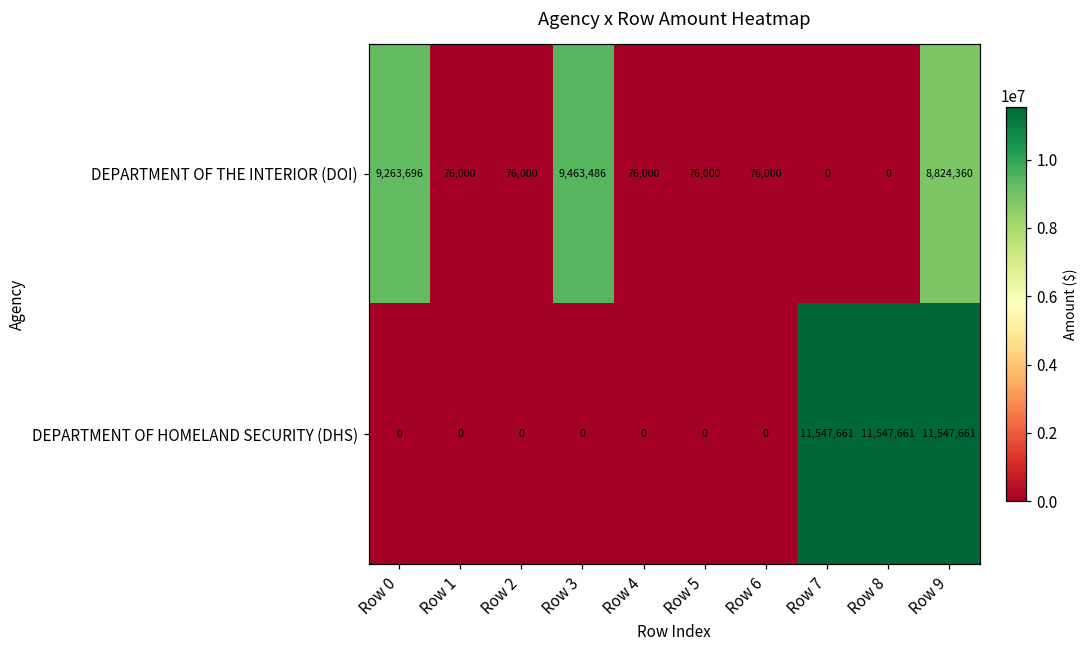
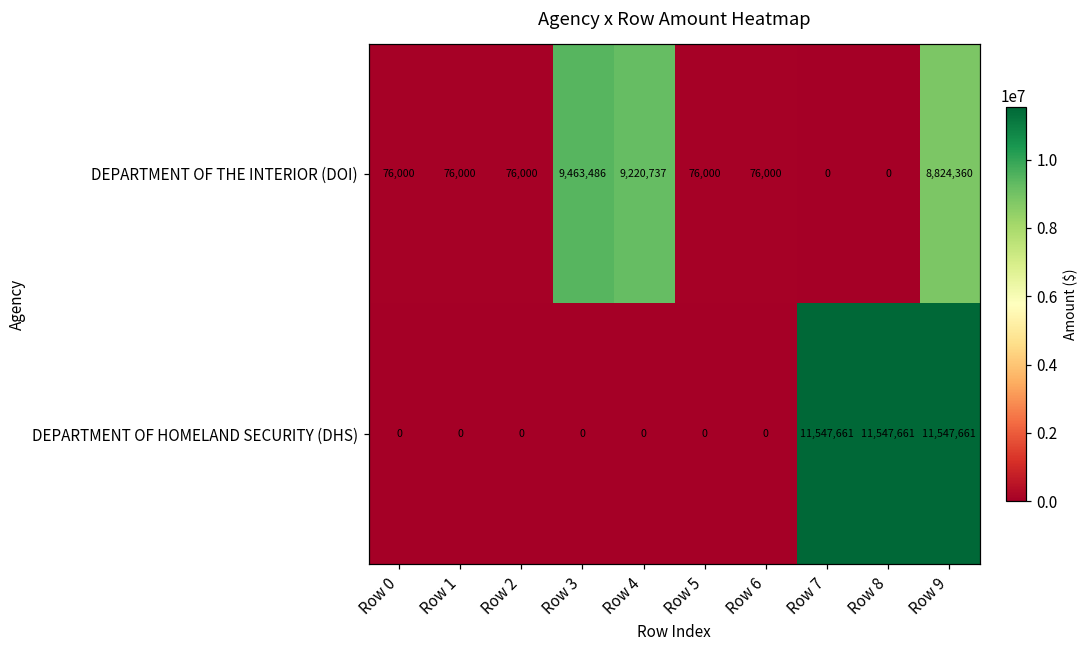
DEPARTMENT OF THE INTERIOR (DOI), Row 0: 9,263,696 -> 76,000
DEPARTMENT OF THE INTERIOR (DOI), Row 4: 76,000 -> 9,220,737
